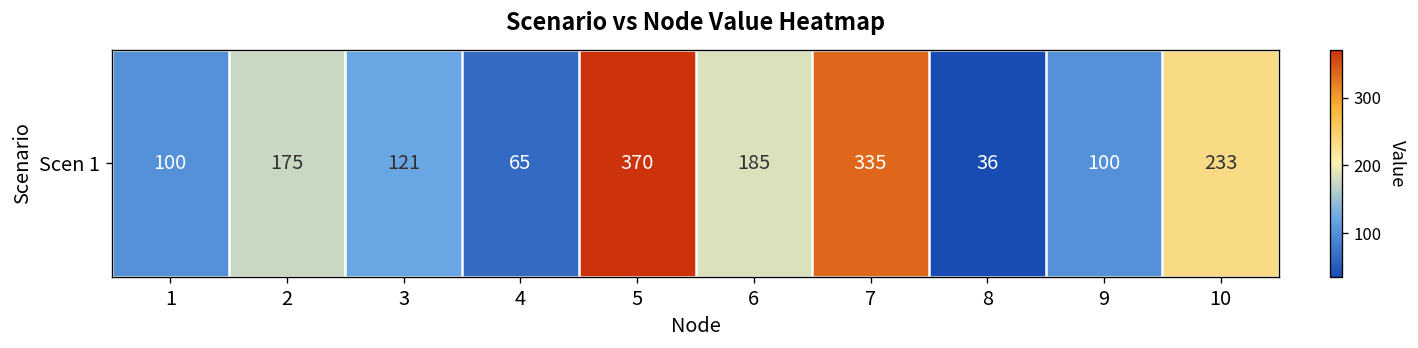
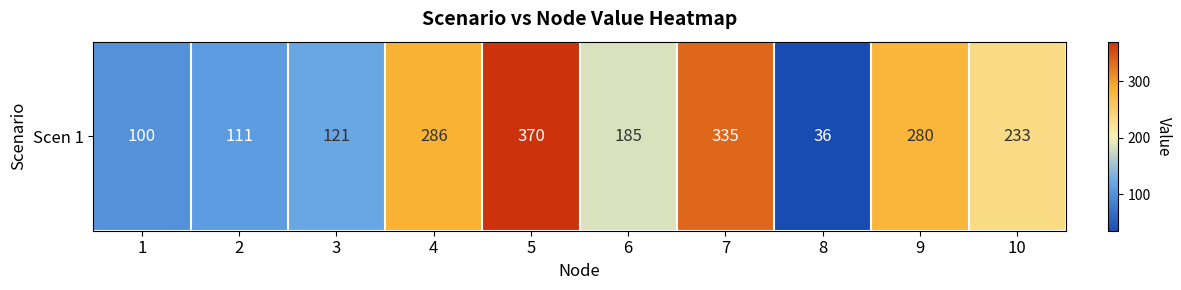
Scen 1, 2: 175 -> 111
Scen 1, 4: 65 -> 286
Scen 1, 9: 100 -> 280
